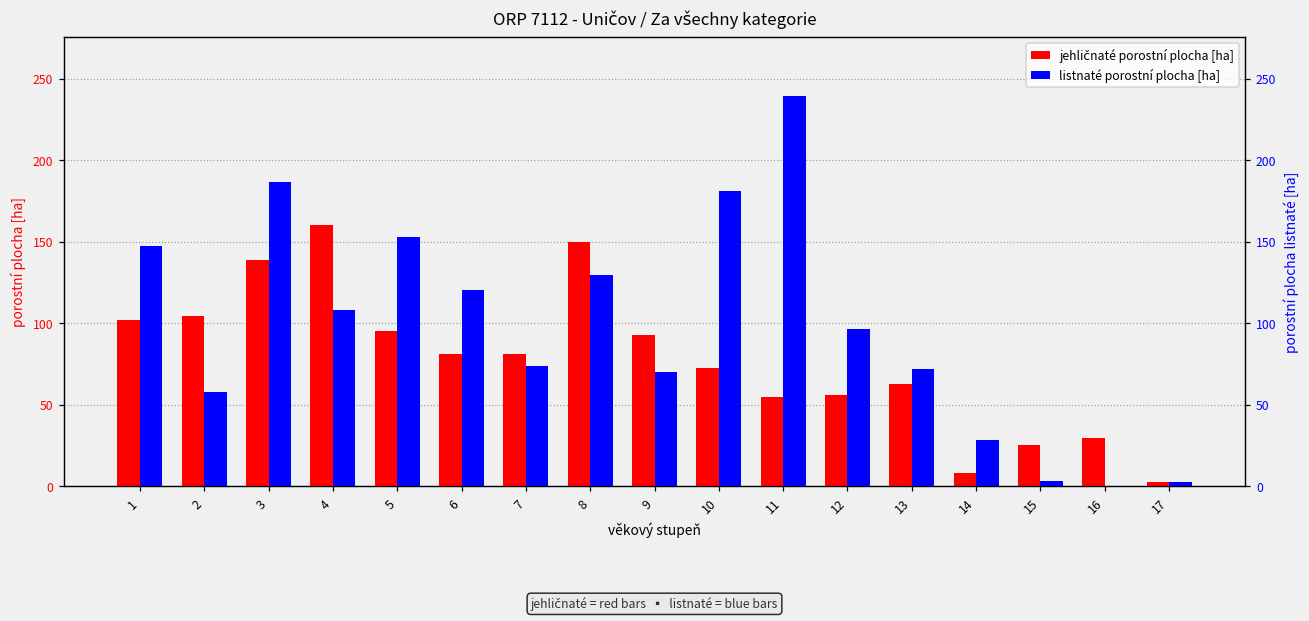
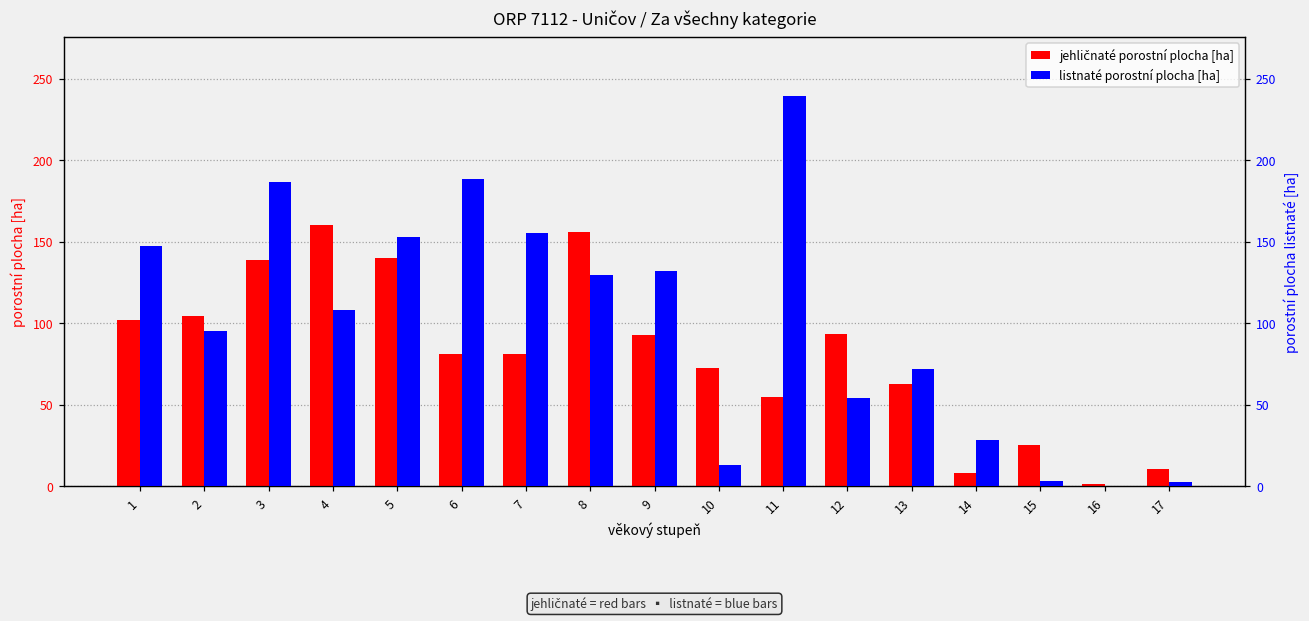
jehličnaté porostní plocha [ha], 5: 95 -> 140
jehličnaté porostní plocha [ha], 8: 150 -> 156
jehličnaté porostní plocha [ha], 12: 56 -> 93
jehličnaté porostní plocha [ha], 16: 30 -> 1
jehličnaté porostní plocha [ha], 17: 2 -> 11
listnaté porostní plocha [ha], 2: 58 -> 95
listnaté porostní plocha [ha], 6: 121 -> 189
listnaté porostní plocha [ha], 7: 74 -> 156
listnaté porostní plocha [ha], 9: 70 -> 132
listnaté porostní plocha [ha], 10: 181 -> 13
listnaté porostní plocha [ha], 12: 97 -> 55
